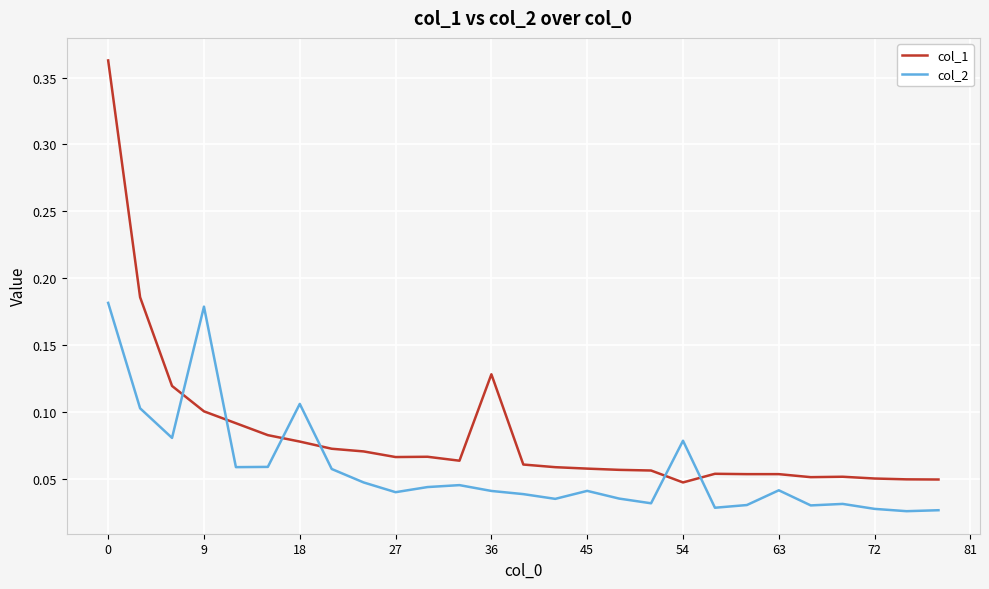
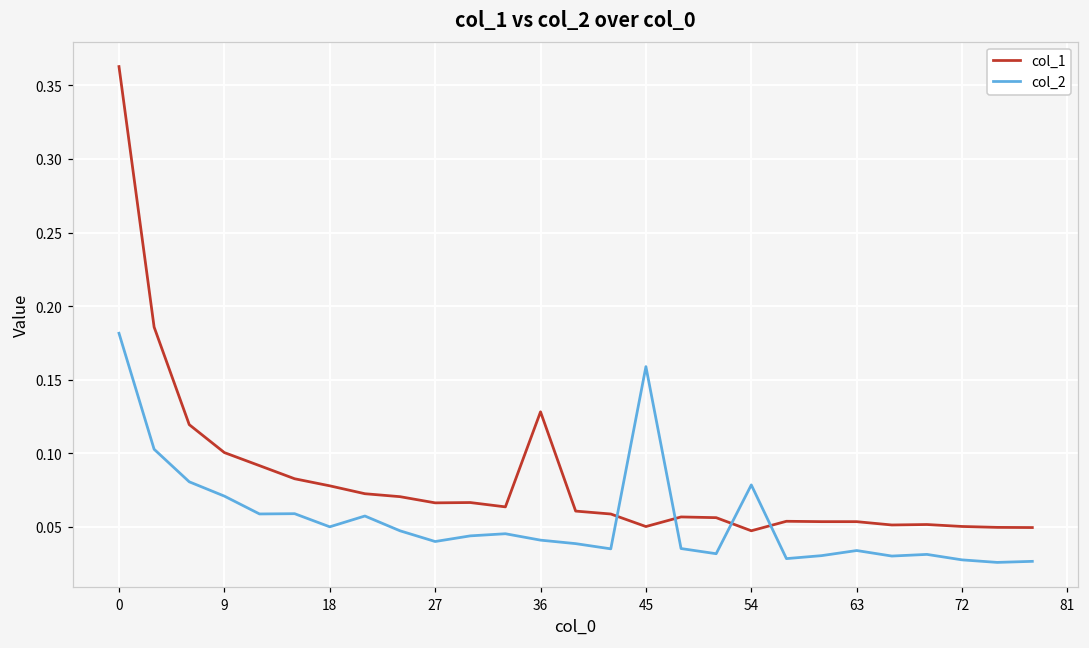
col_2, 9: 0.179 -> 0.071
col_2, 18: 0.106 -> 0.050
col_1, 45: 0.058 -> 0.050
col_2, 45: 0.041 -> 0.159
col_2, 63: 0.041 -> 0.034
